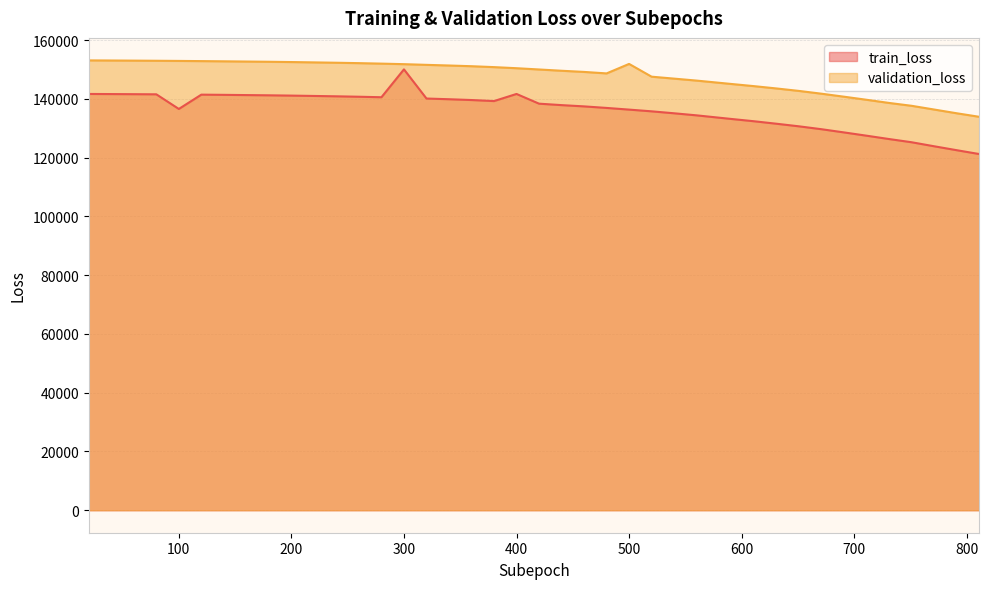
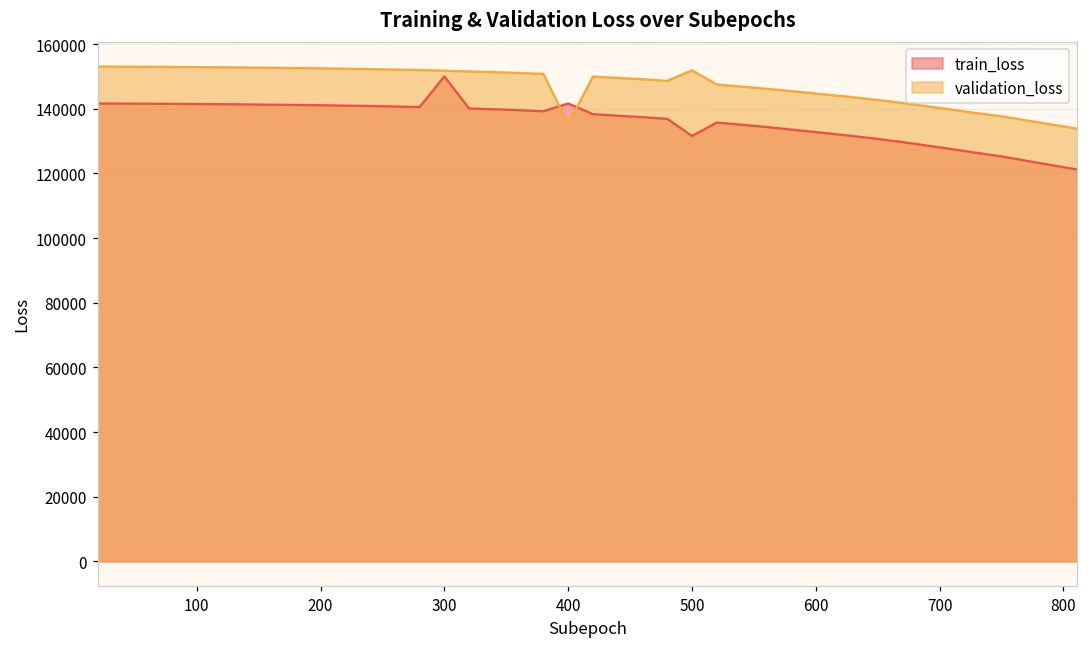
train_loss, 100: 137000 -> 141000
validation_loss, 400: 150000 -> 135000
train_loss, 500: 136000 -> 132000
